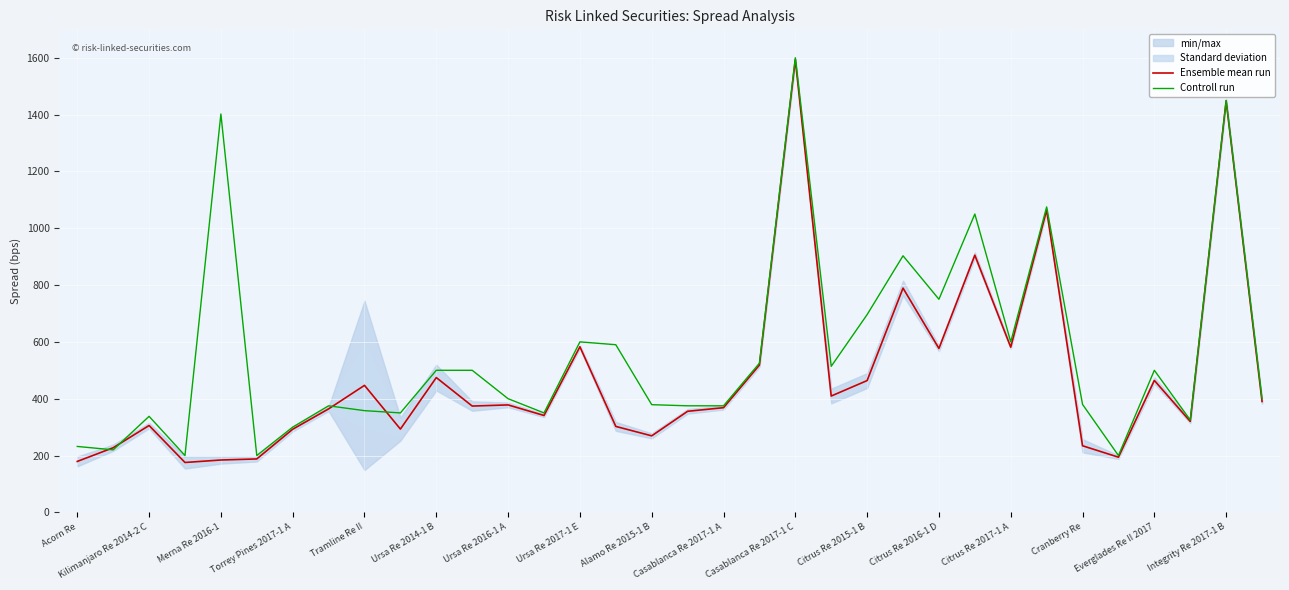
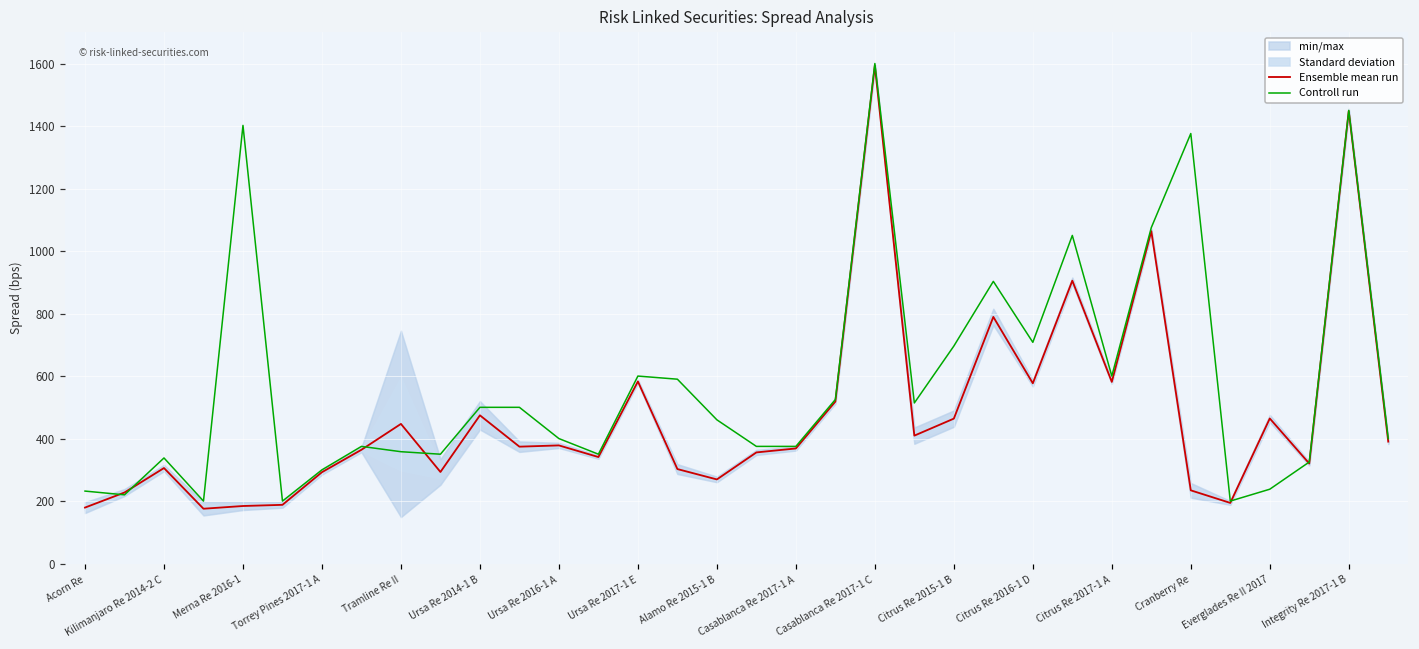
Controll run, Alamo Re 2015-1 B: 380 -> 460
Controll run, Citrus Re 2016-1 D: 750 -> 710
Controll run, Cranberry Re: 380 -> 1380
Controll run, Everglades Re II 2017: 500 -> 240
